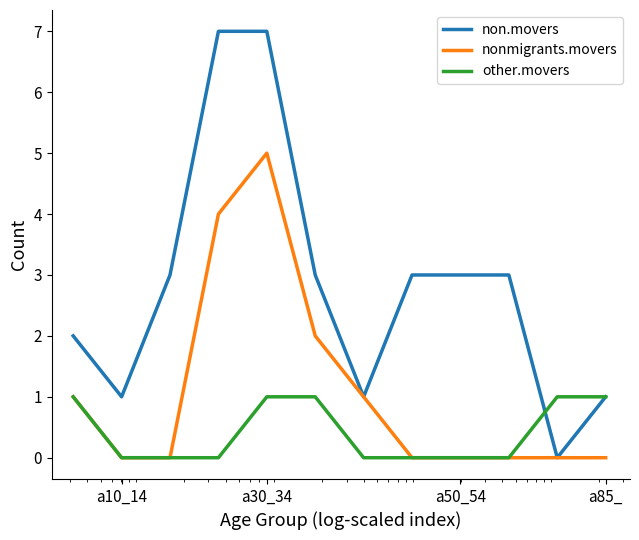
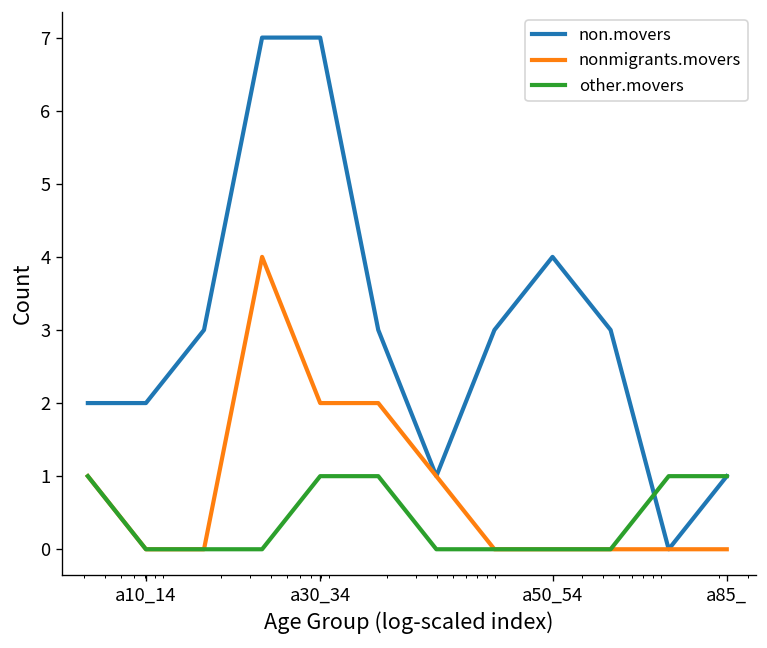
non.movers, a10_14: 1 -> 2
nonmigrants.movers, a30_34: 5 -> 2
non.movers, a50_54: 3 -> 4
